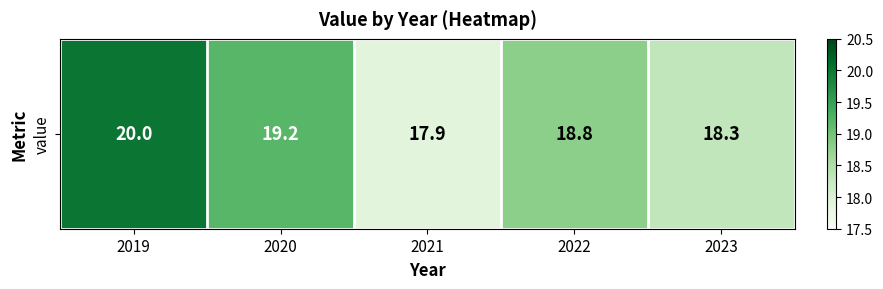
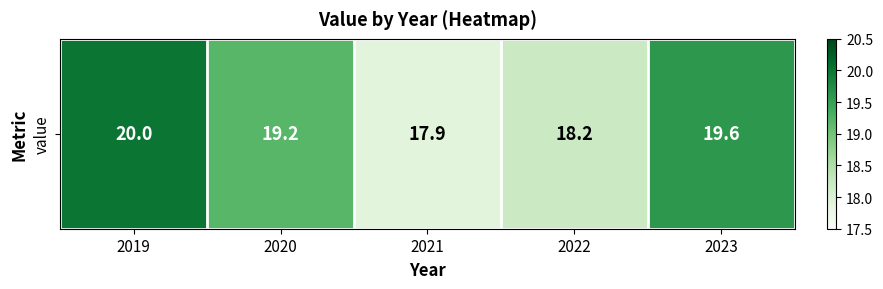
value, 2022: 18.8 -> 18.2
value, 2023: 18.3 -> 19.6
